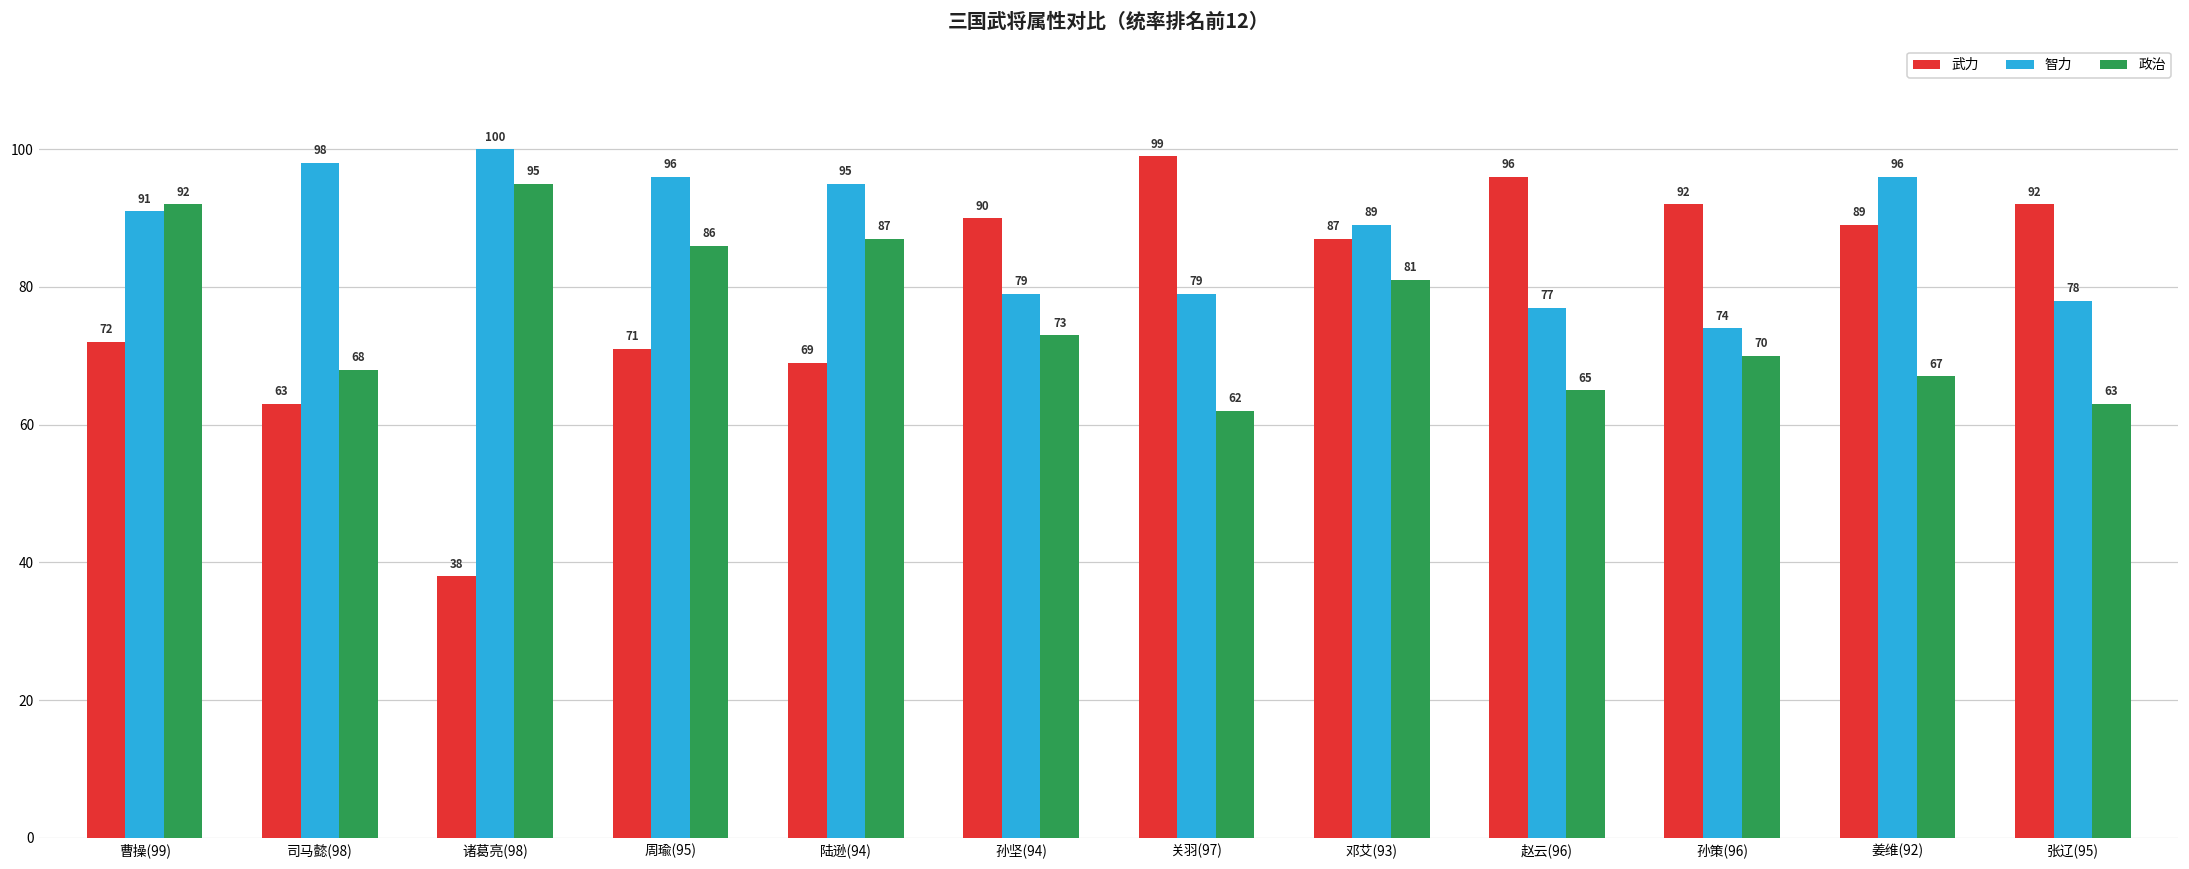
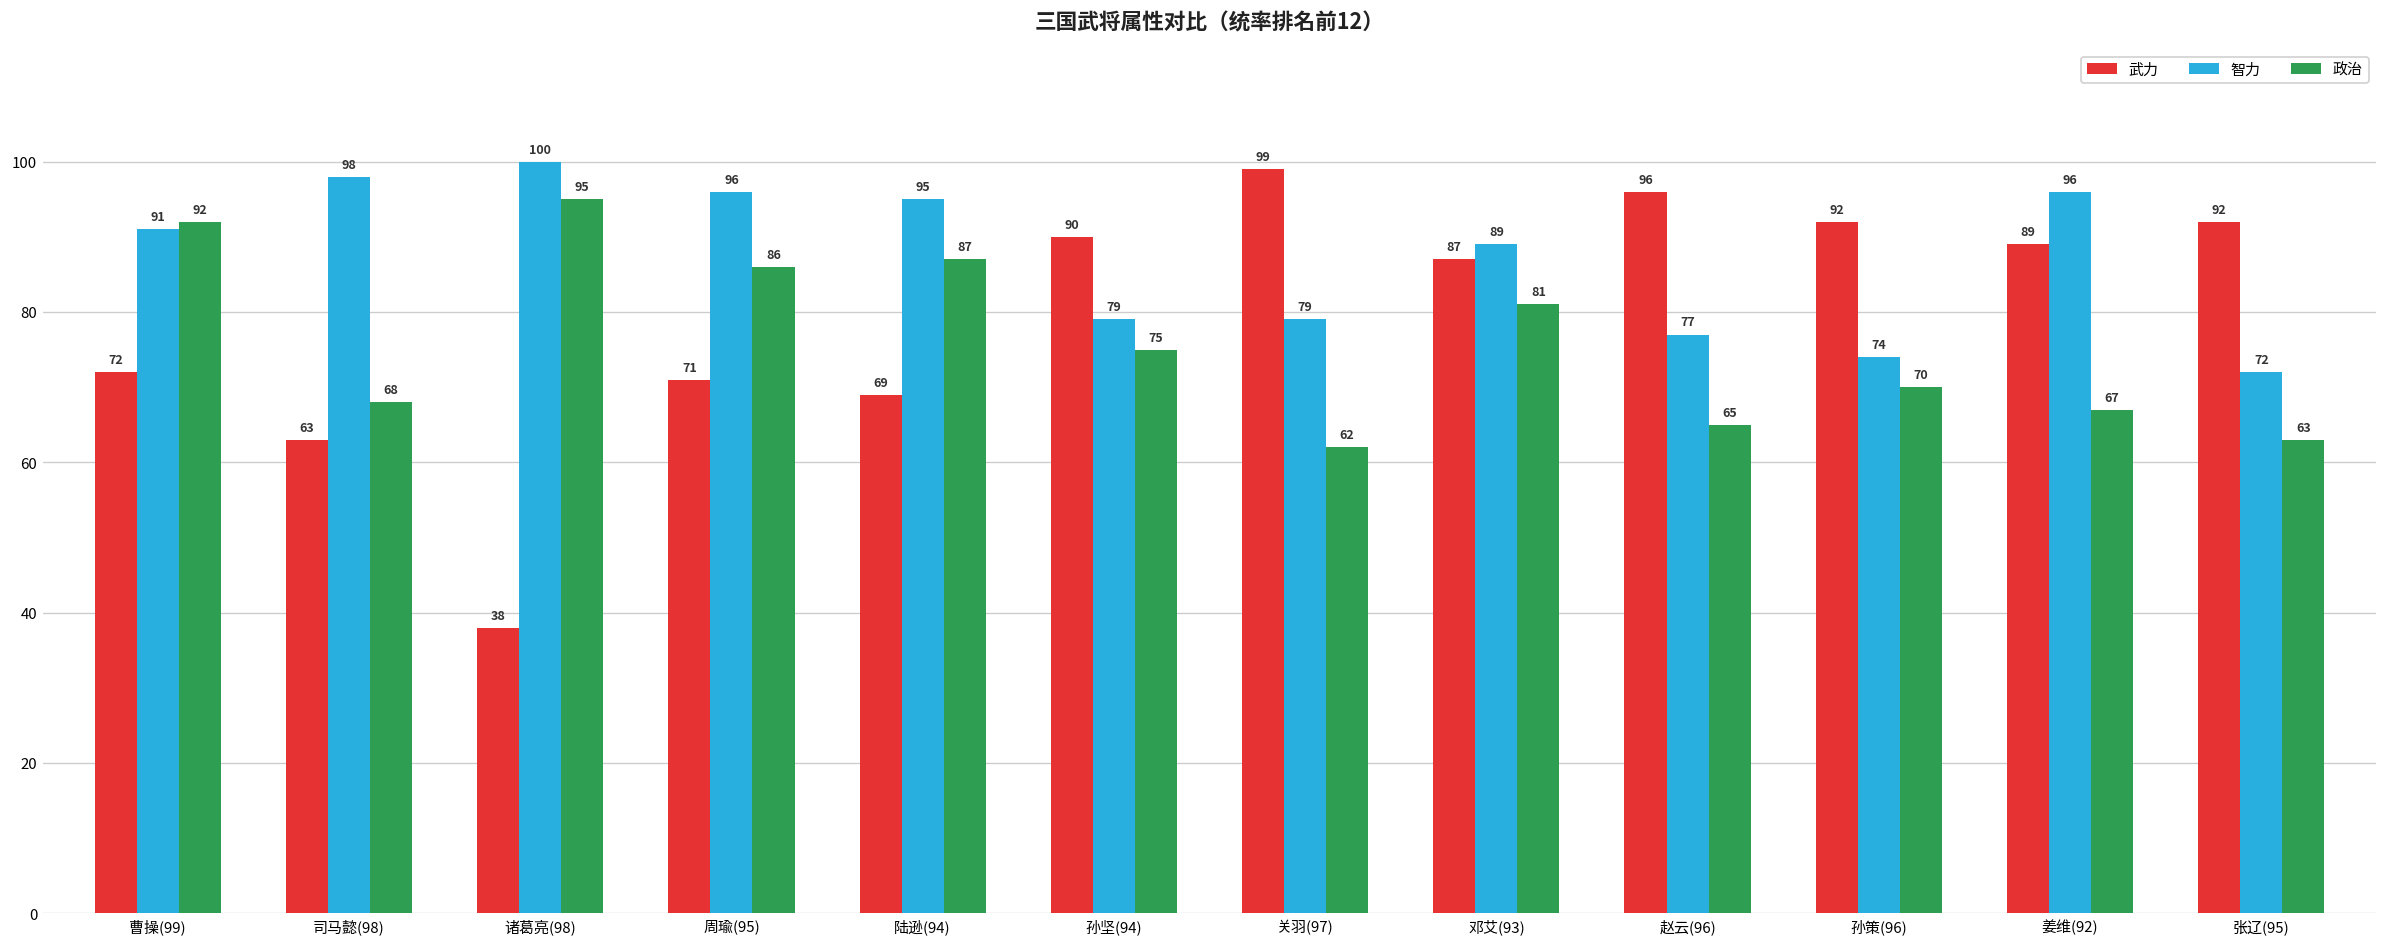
政治, 孙坚(94): 73 -> 75
智力, 张辽(95): 78 -> 72
